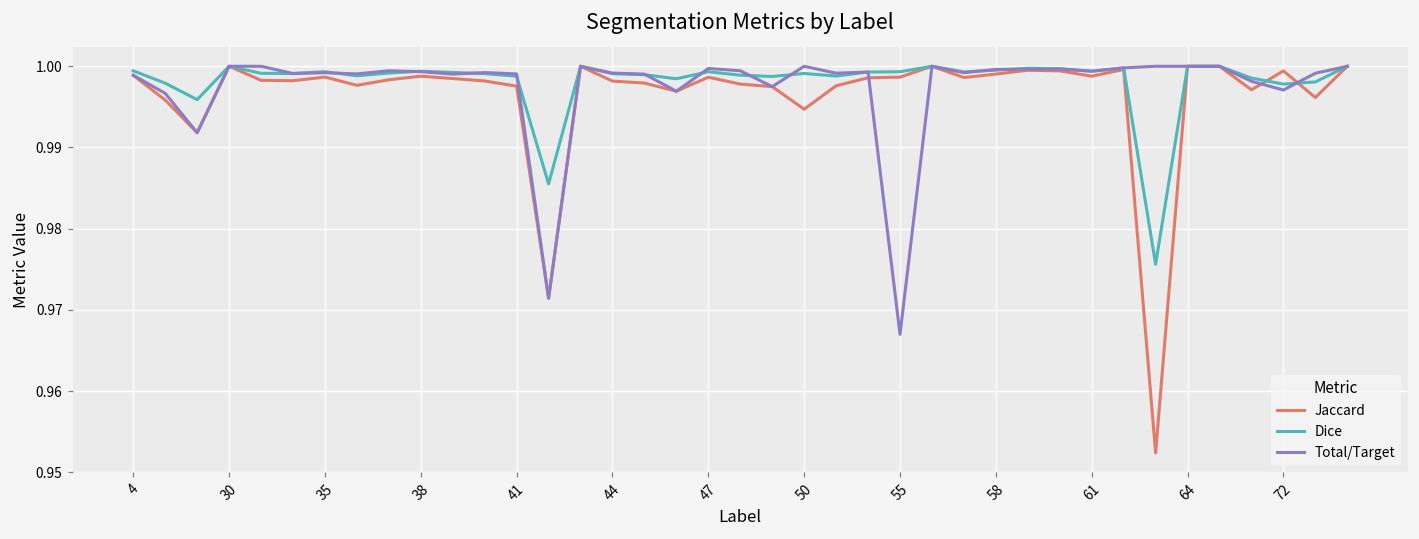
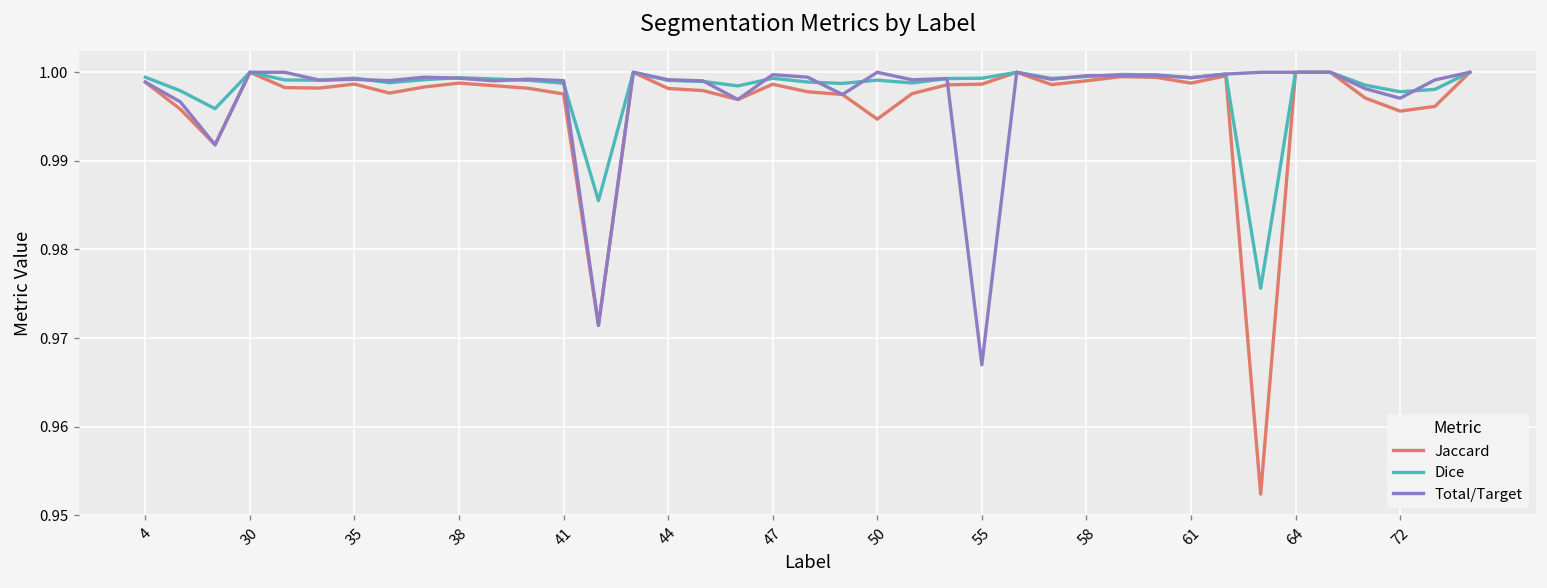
Jaccard, 72: 0.999 -> 0.996
